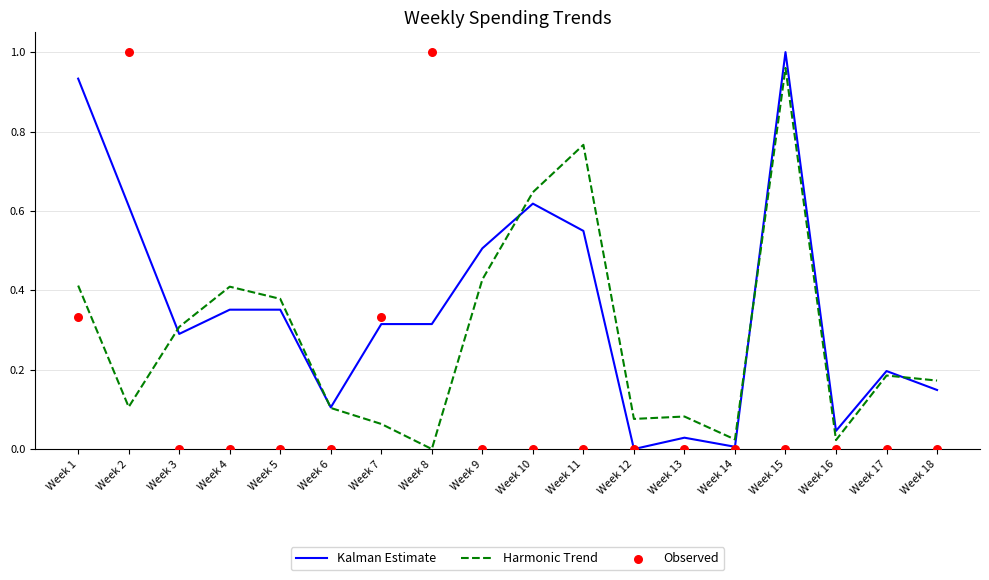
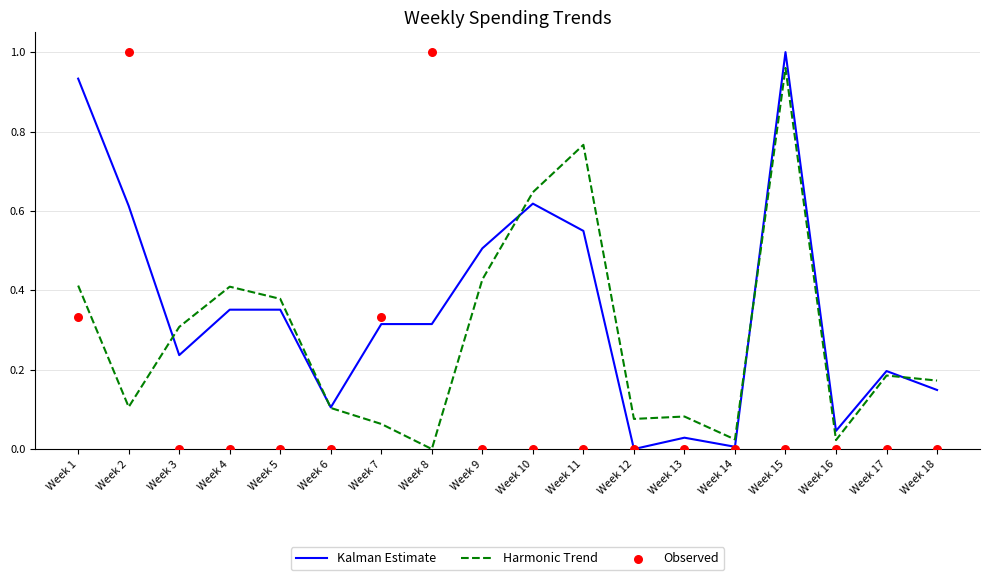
Kalman Estimate, Week 3: 0.29 -> 0.24
